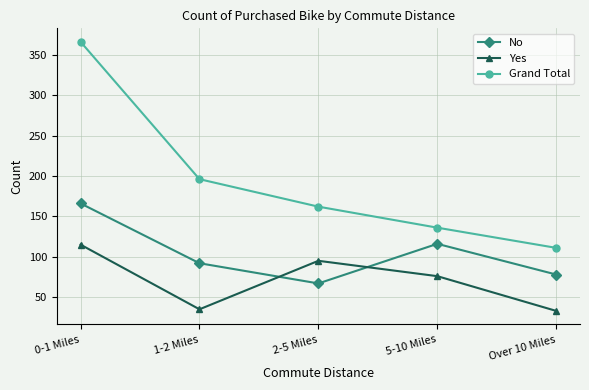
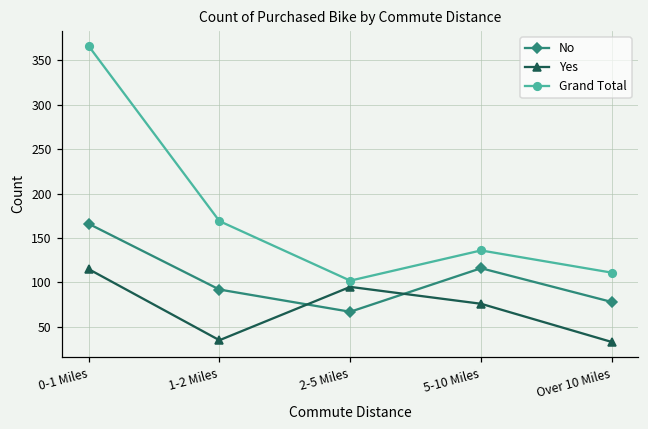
Grand Total, 1-2 Miles: 200 -> 170
Grand Total, 2-5 Miles: 160 -> 100
